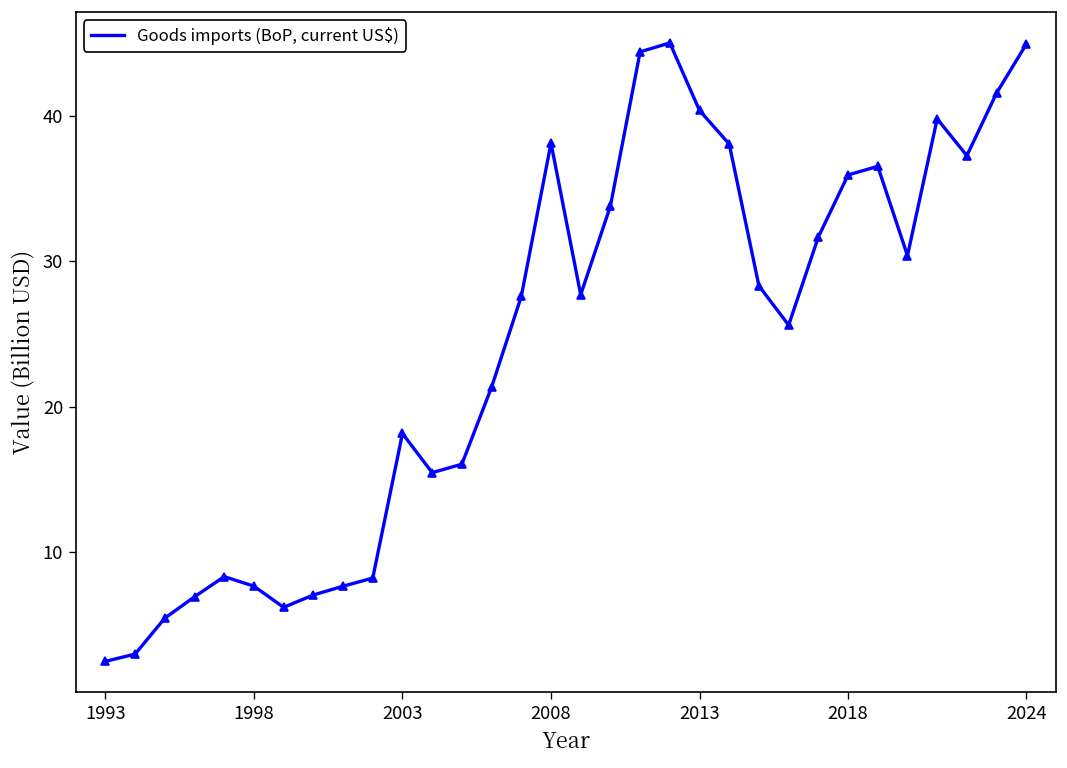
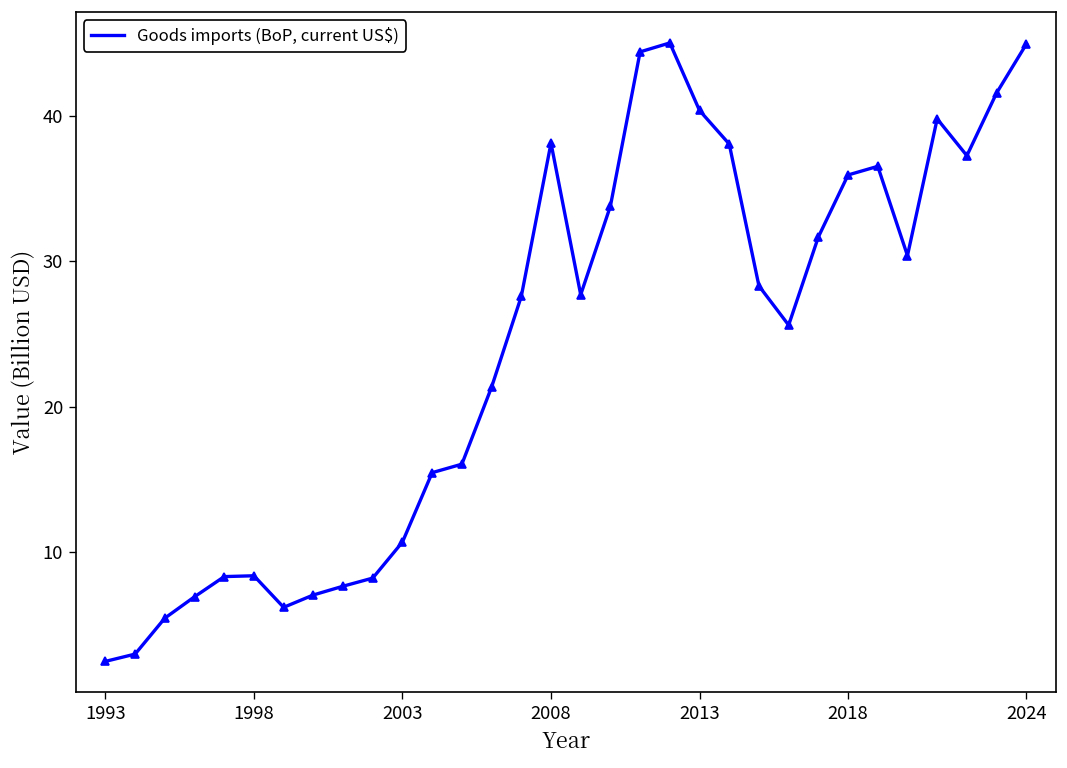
1998: 7.7 -> 8.4
2003: 18.2 -> 10.7
